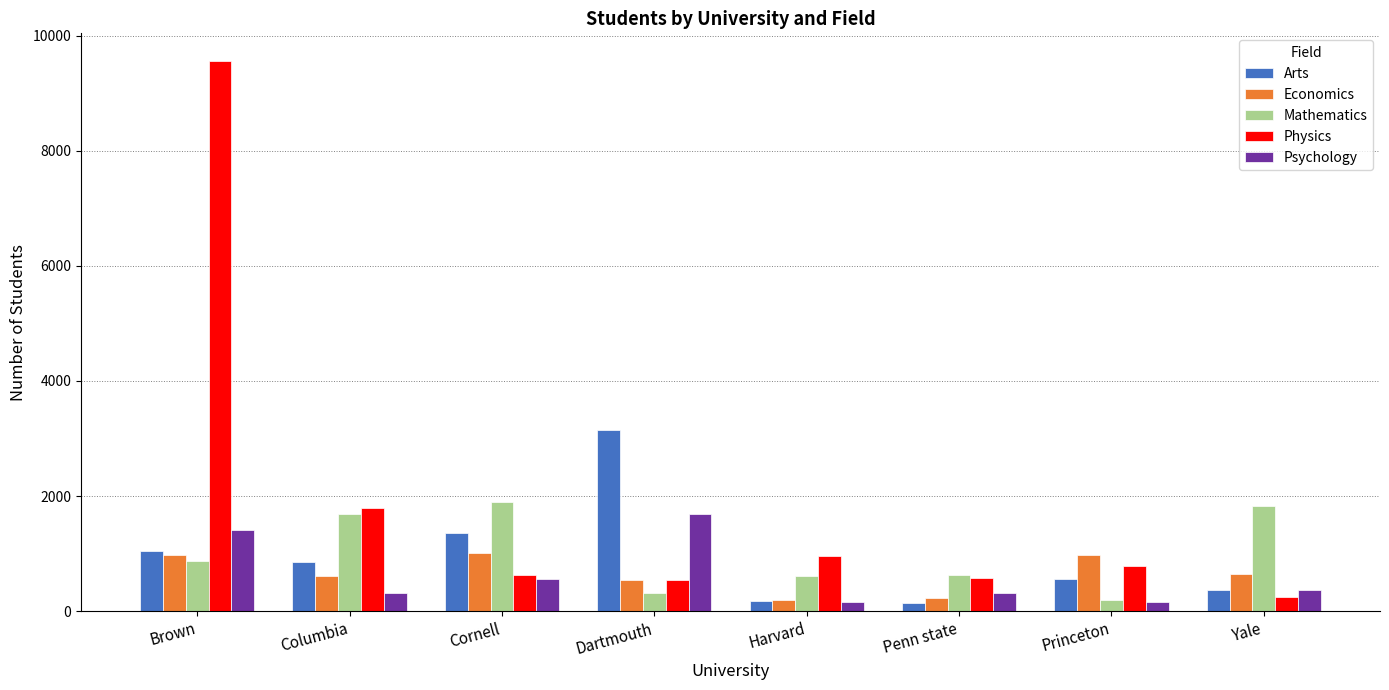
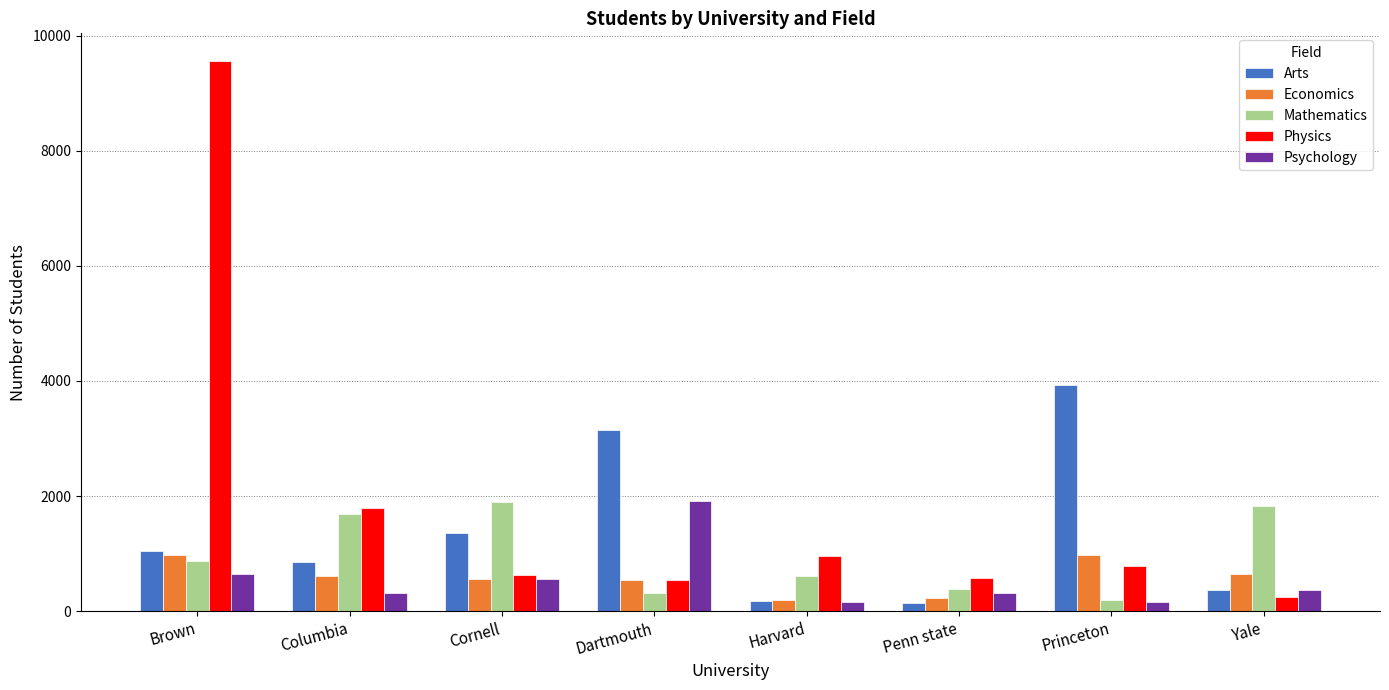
Psychology, Brown: 1400 -> 700
Economics, Cornell: 1000 -> 600
Psychology, Dartmouth: 1700 -> 1900
Mathematics, Penn state: 600 -> 400
Arts, Princeton: 600 -> 3900
